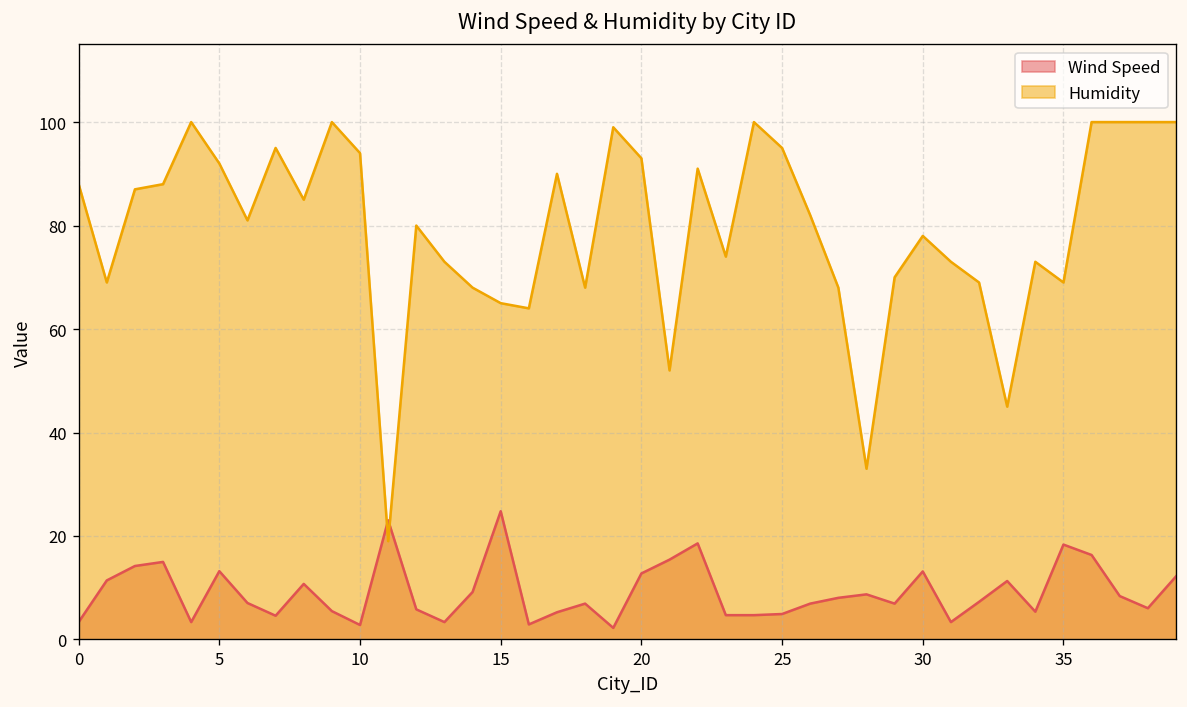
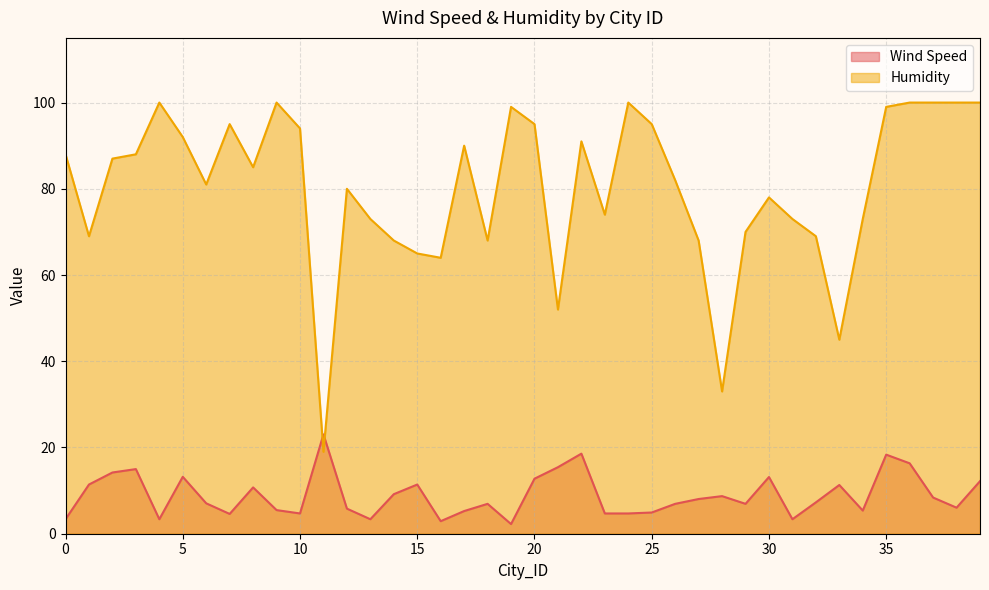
Wind Speed, 10: 3 -> 5
Wind Speed, 15: 25 -> 11
Humidity, 20: 93 -> 95
Humidity, 35: 69 -> 99
